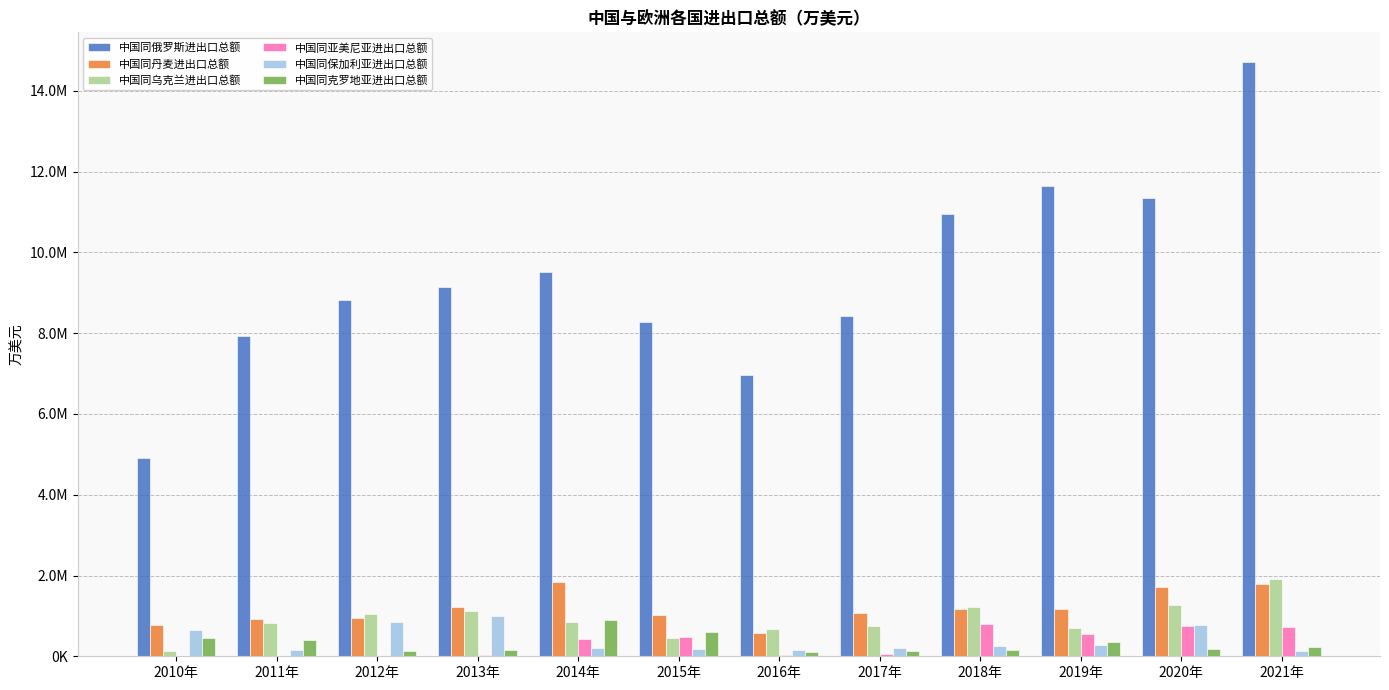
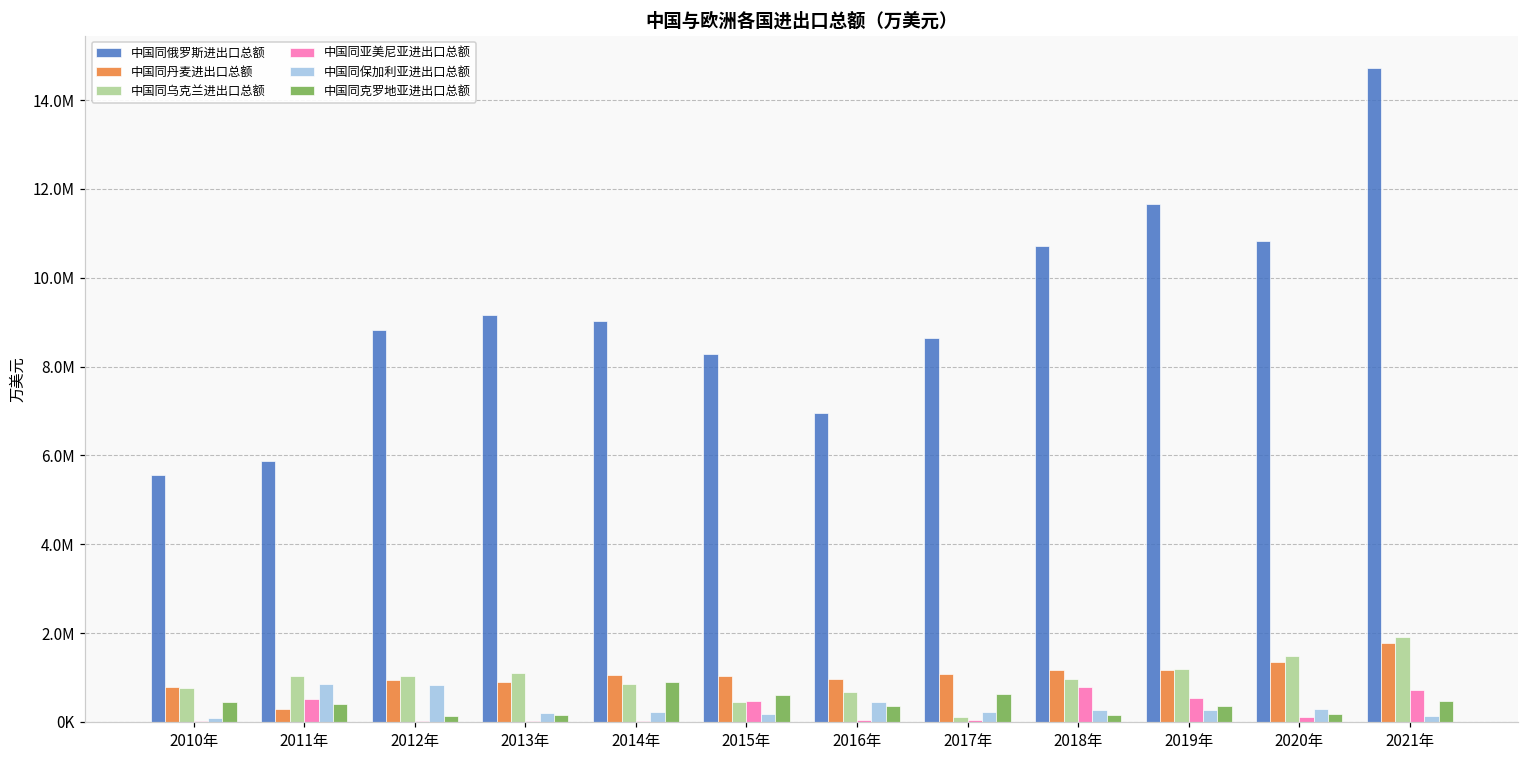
中国同俄罗斯进出口总额, 2010年: 4900000 -> 5600000
中国同乌克兰进出口总额, 2010年: 100000 -> 800000
中国同保加利亚进出口总额, 2010年: 700000 -> 100000
中国同俄罗斯进出口总额, 2011年: 7900000 -> 5900000
中国同丹麦进出口总额, 2011年: 900000 -> 300000
中国同乌克兰进出口总额, 2011年: 800000 -> 1000000
中国同亚美尼亚进出口总额, 2011年: 0 -> 500000
中国同保加利亚进出口总额, 2011年: 100000 -> 900000
中国同丹麦进出口总额, 2013年: 1200000 -> 900000
中国同保加利亚进出口总额, 2013年: 1000000 -> 200000
中国同俄罗斯进出口总额, 2014年: 9500000 -> 9000000
中国同丹麦进出口总额, 2014年: 1800000 -> 1100000
中国同亚美尼亚进出口总额, 2014年: 400000 -> 0
中国同丹麦进出口总额, 2016年: 600000 -> 1000000
中国同保加利亚进出口总额, 2016年: 200000 -> 400000
中国同克罗地亚进出口总额, 2016年: 100000 -> 400000
中国同俄罗斯进出口总额, 2017年: 8400000 -> 8700000
中国同乌克兰进出口总额, 2017年: 700000 -> 100000
中国同克罗地亚进出口总额, 2017年: 100000 -> 600000
中国同俄罗斯进出口总额, 2018年: 11000000 -> 10700000
中国同乌克兰进出口总额, 2018年: 1200000 -> 1000000
中国同乌克兰进出口总额, 2019年: 700000 -> 1200000
中国同俄罗斯进出口总额, 2020年: 11400000 -> 10800000
中国同丹麦进出口总额, 2020年: 1700000 -> 1300000
中国同乌克兰进出口总额, 2020年: 1300000 -> 1500000
中国同亚美尼亚进出口总额, 2020年: 700000 -> 100000
中国同保加利亚进出口总额, 2020年: 800000 -> 300000
中国同克罗地亚进出口总额, 2021年: 200000 -> 500000
